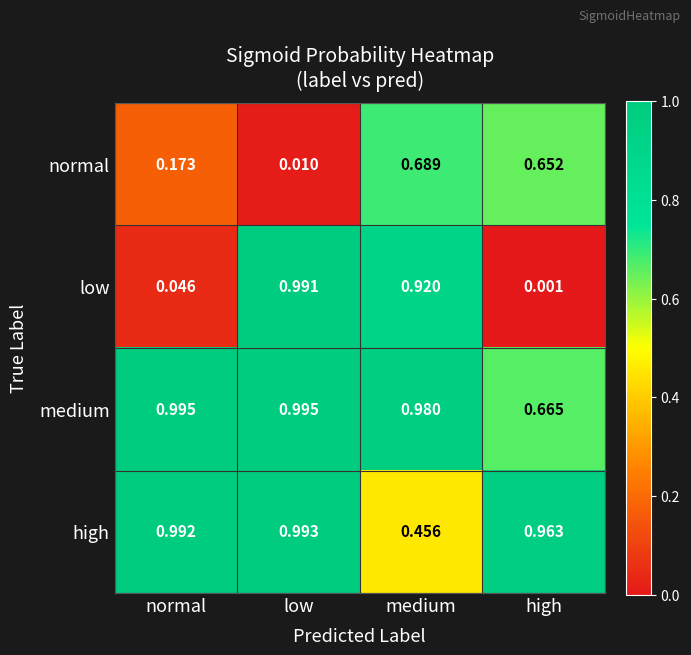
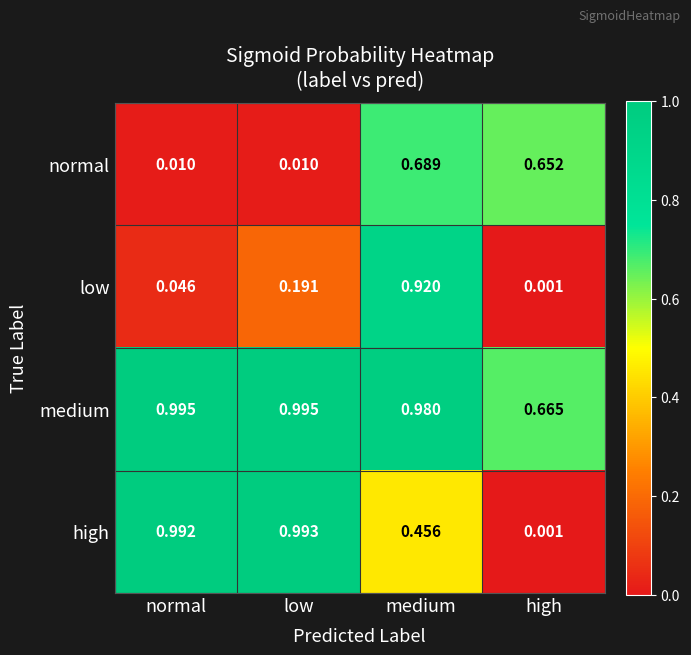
normal, normal: 0.173 -> 0.010
low, low: 0.991 -> 0.191
high, high: 0.963 -> 0.001
